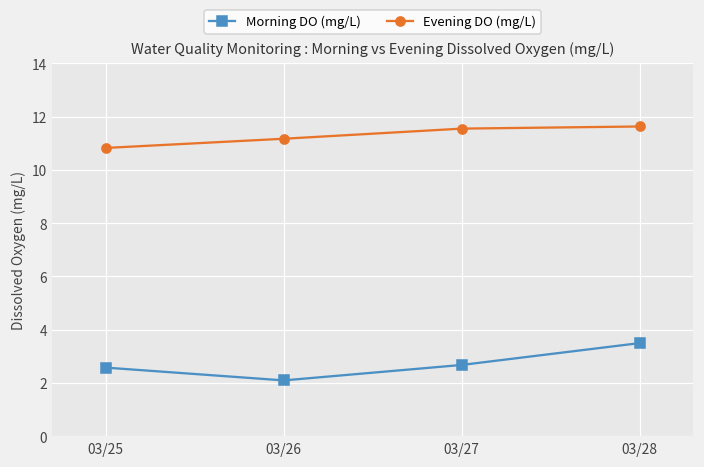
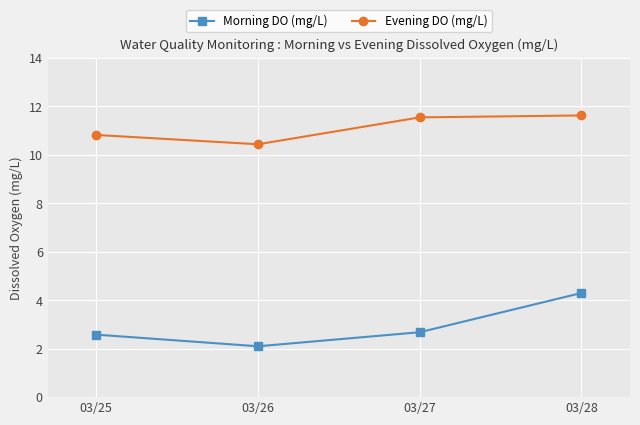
Evening DO (mg/L), 03/26: 11.2 -> 10.4
Morning DO (mg/L), 03/28: 3.5 -> 4.3
